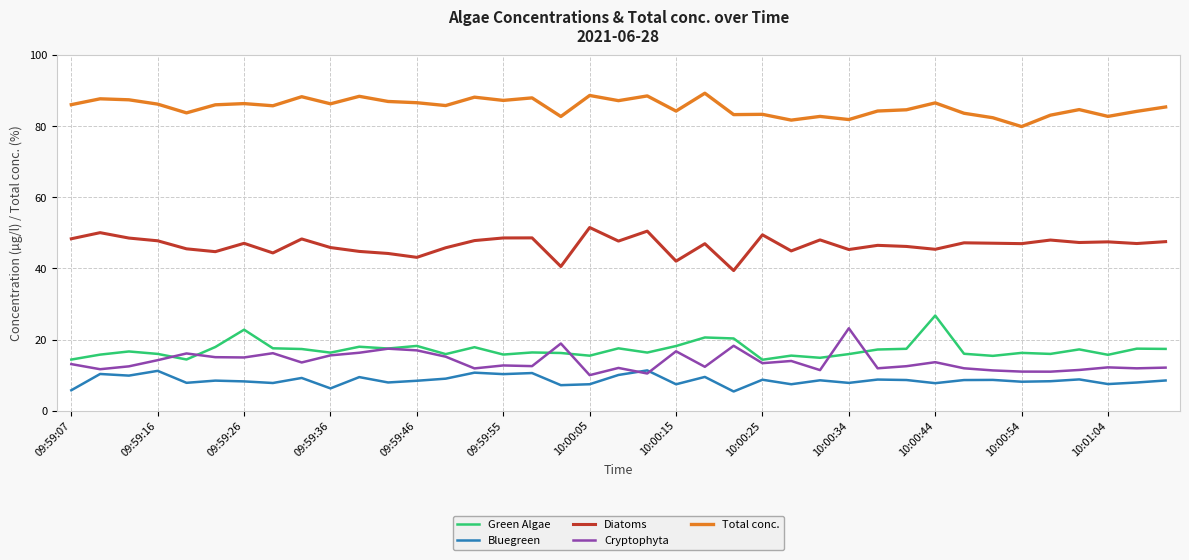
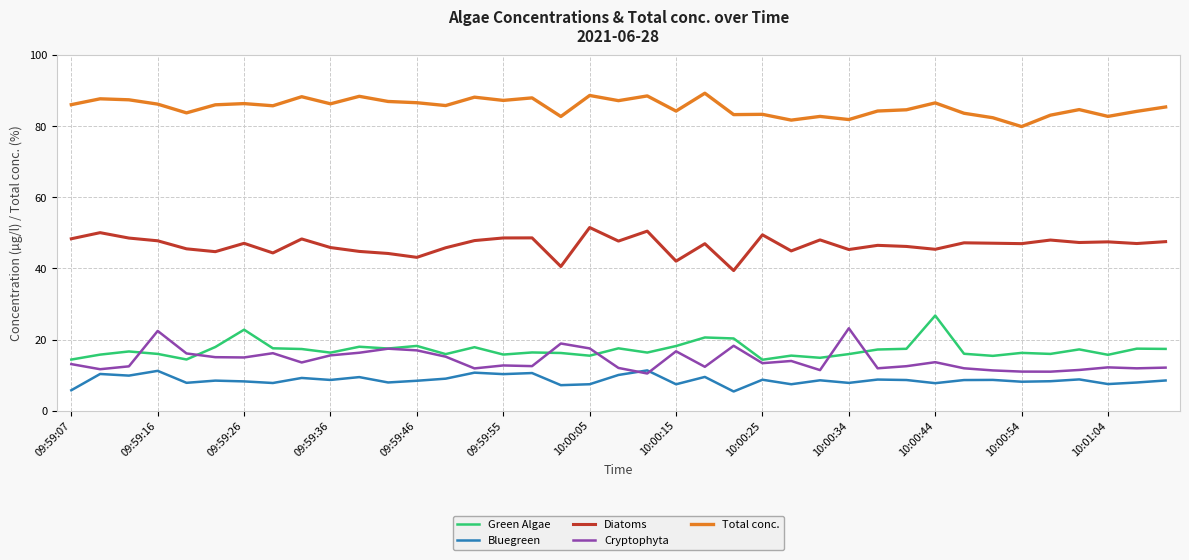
Cryptophyta, 09:59:16: 14 -> 22
Bluegreen, 09:59:36: 6 -> 9
Cryptophyta, 10:00:05: 10 -> 18
